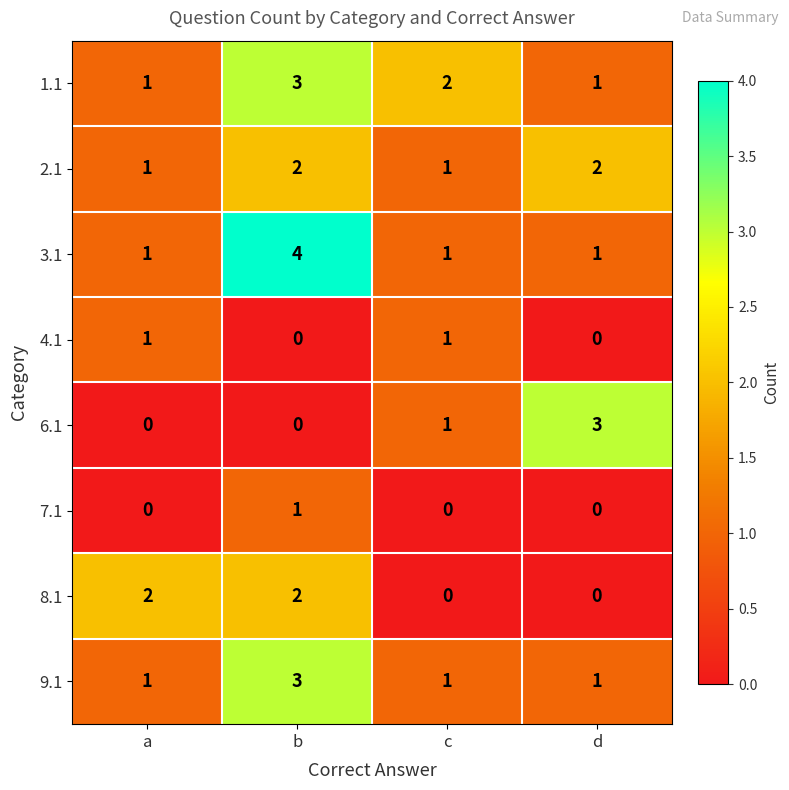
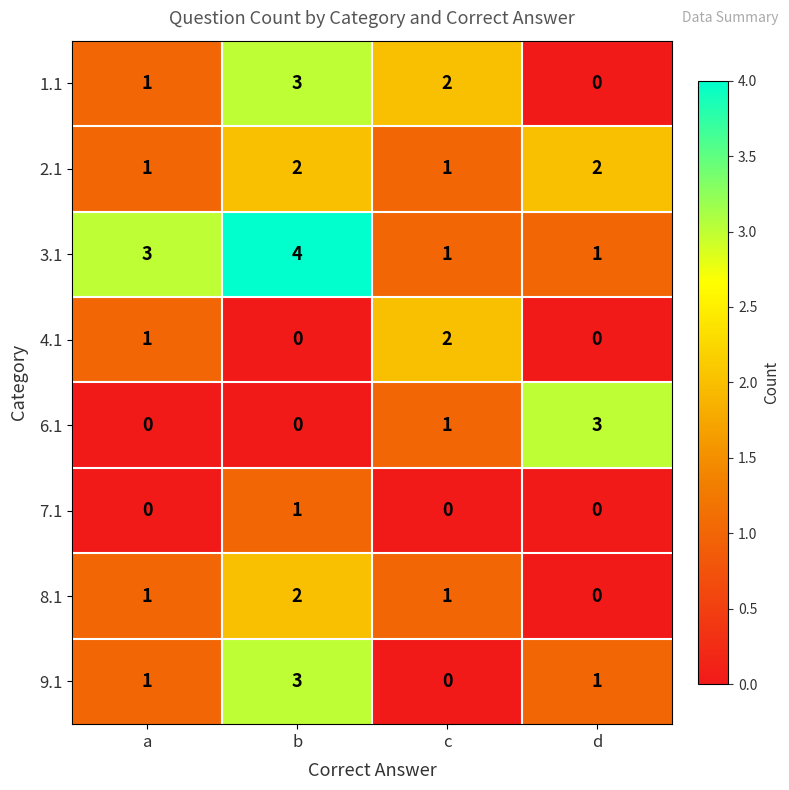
1.1, d: 1 -> 0
3.1, a: 1 -> 3
4.1, c: 1 -> 2
8.1, a: 2 -> 1
8.1, c: 0 -> 1
9.1, c: 1 -> 0
